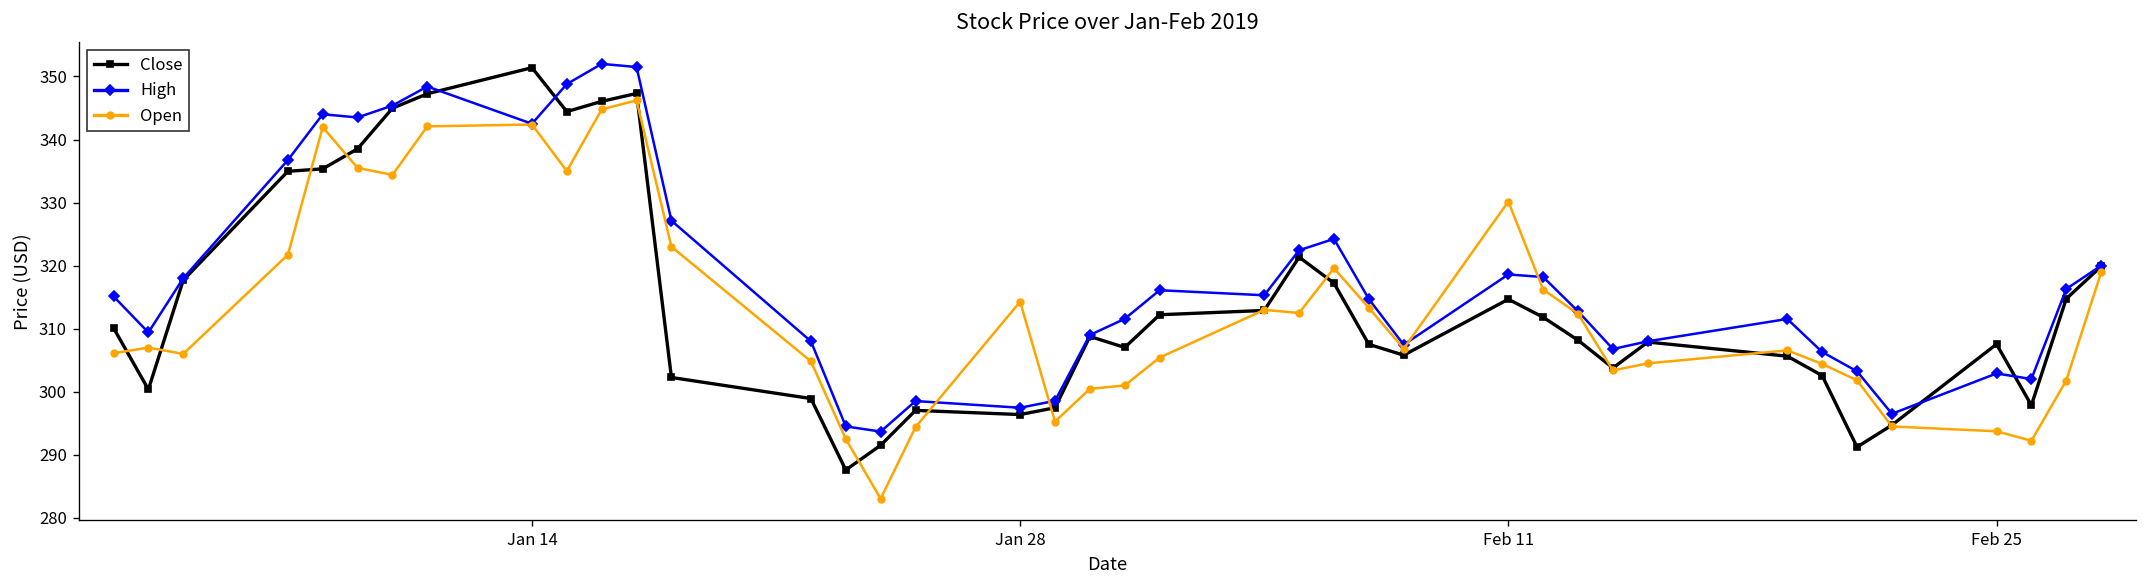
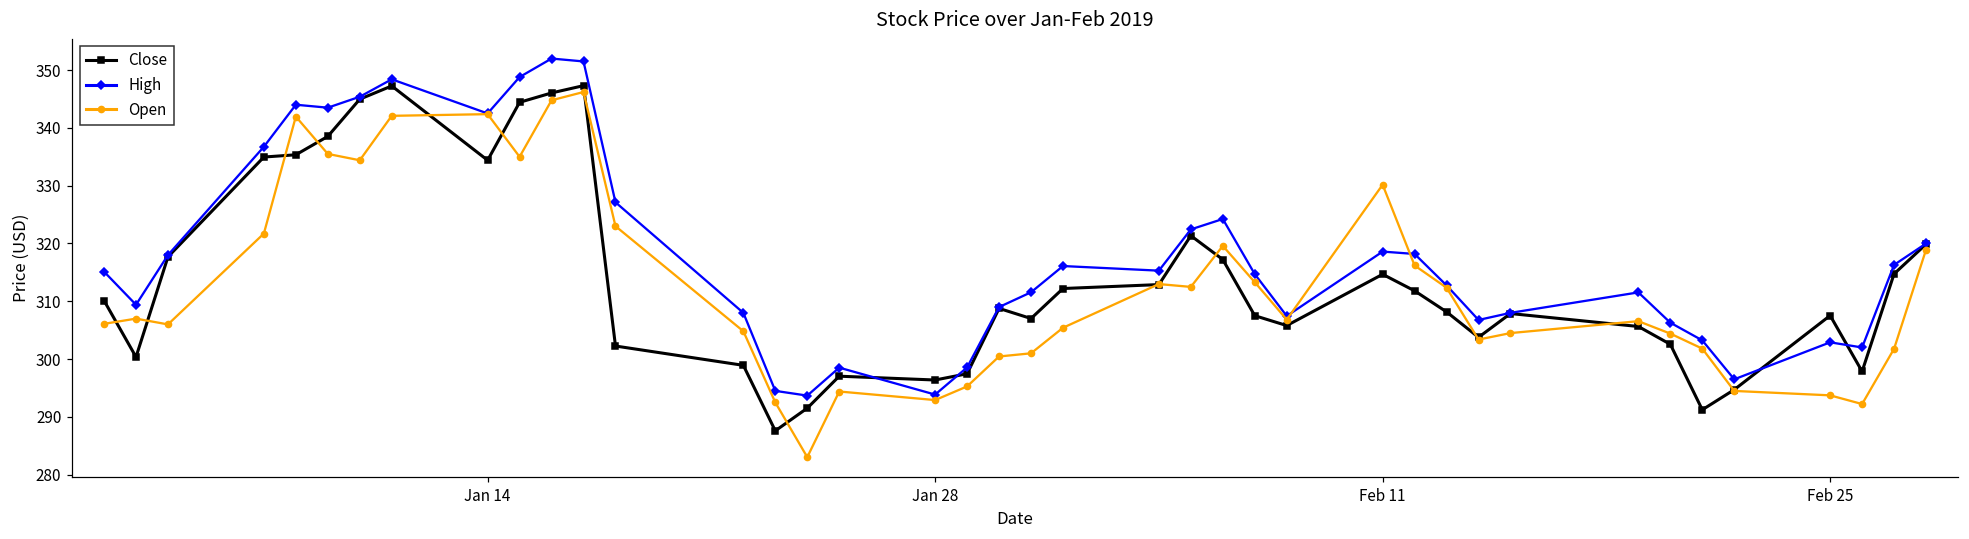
Close, Jan 14: 351 -> 334
High, Jan 28: 297 -> 294
Open, Jan 28: 314 -> 293
